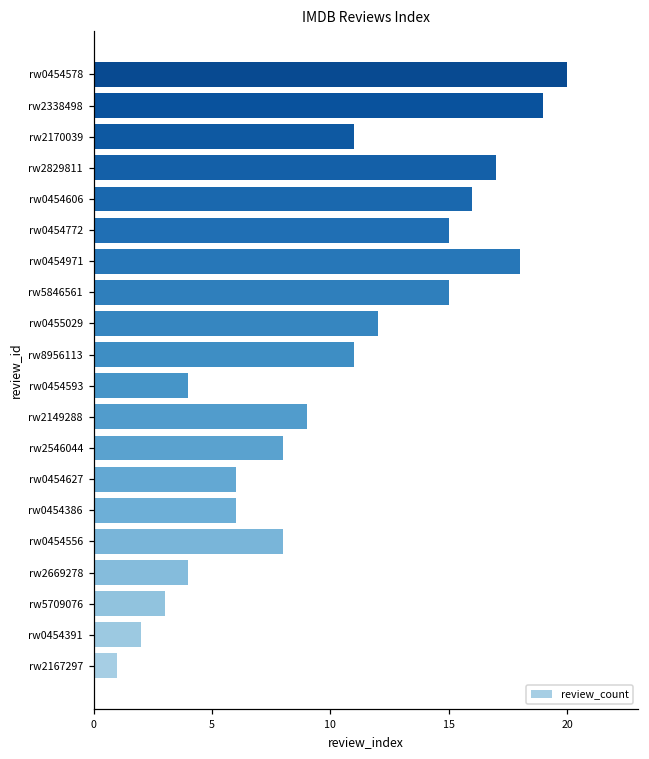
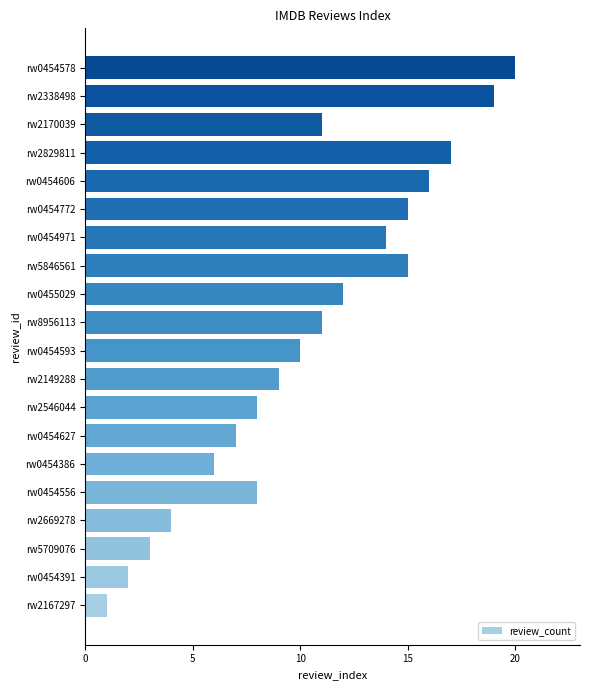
rw0454971: 18 -> 14
rw0454593: 4 -> 10
rw0454627: 6 -> 7
